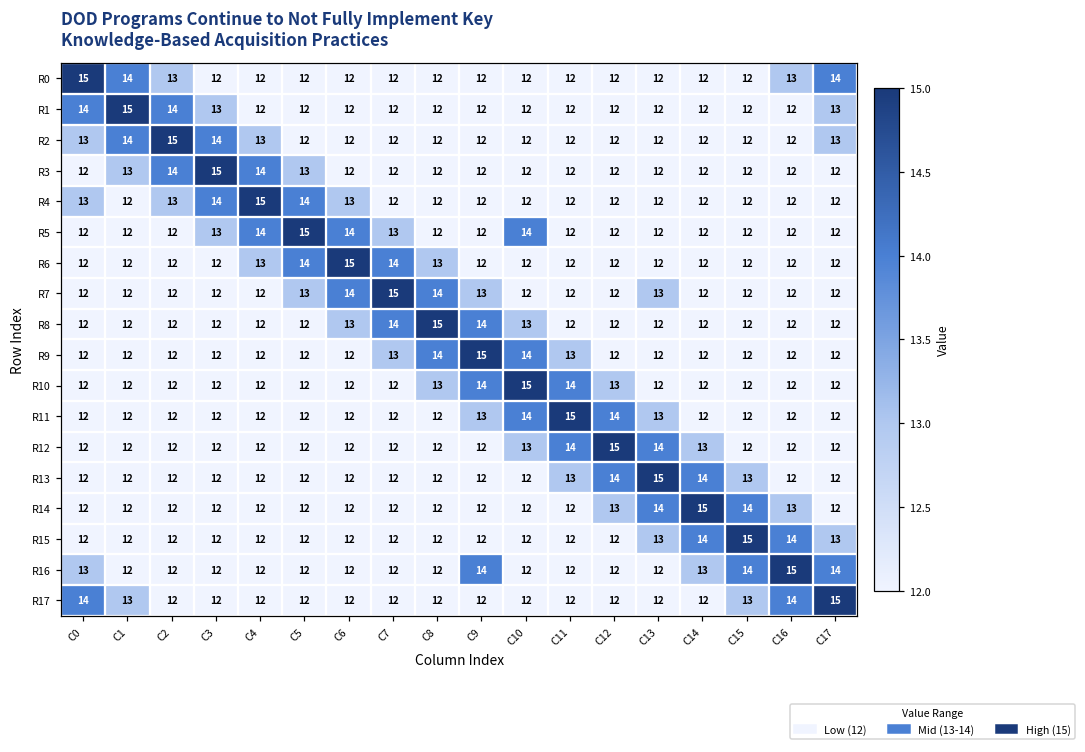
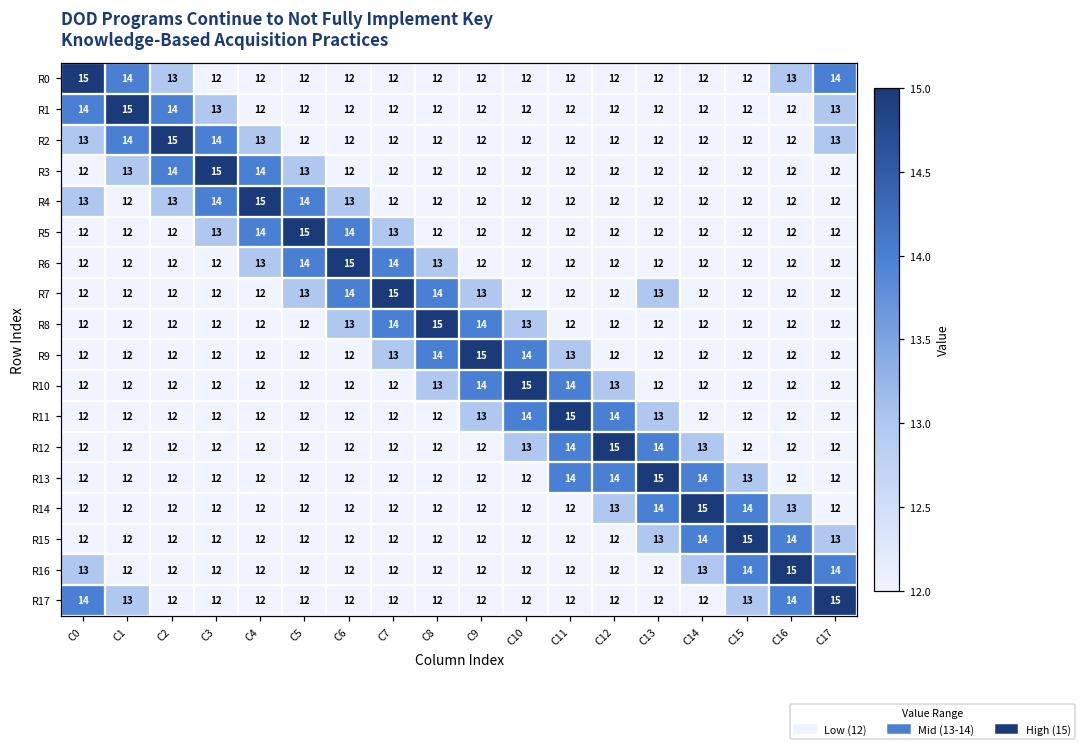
R5, C10: 14 -> 12
R13, C11: 13 -> 14
R16, C9: 14 -> 12
